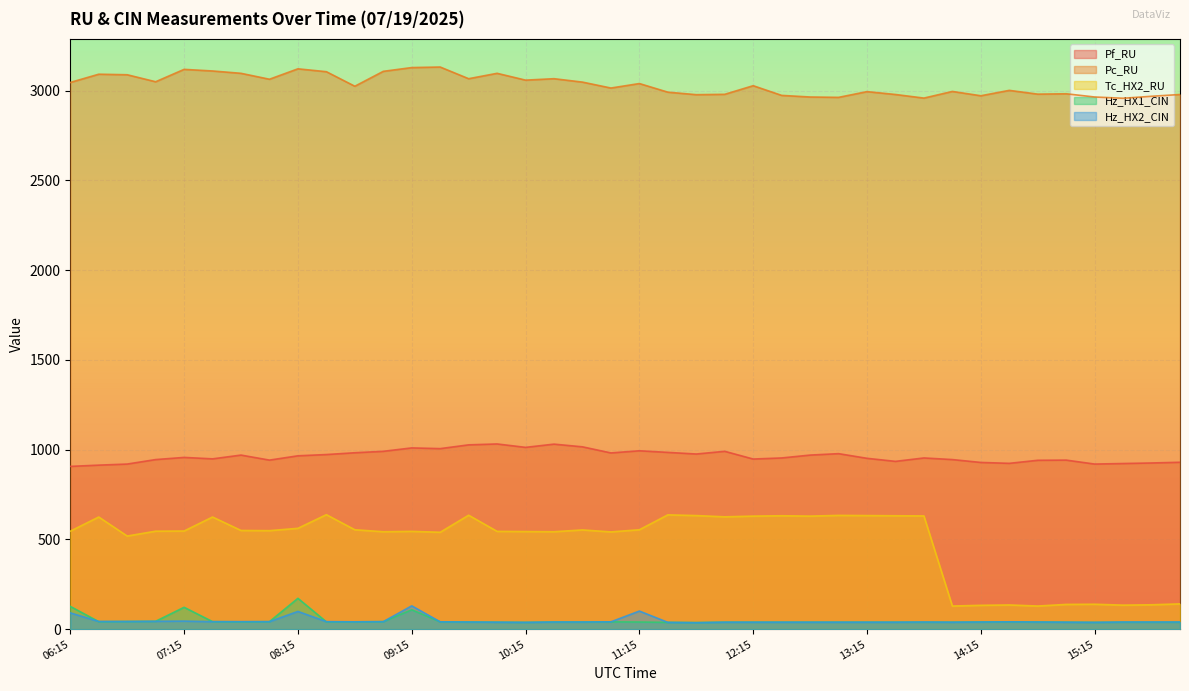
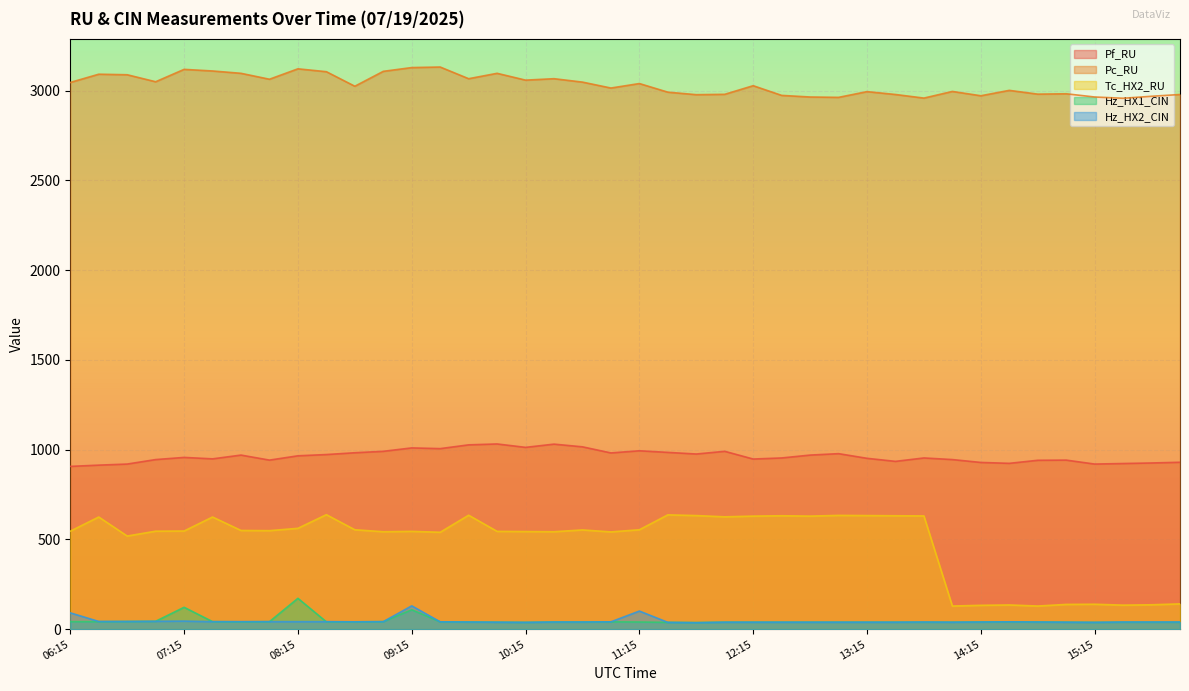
Hz_HX1_CIN, 06:15: 130 -> 40
Hz_HX2_CIN, 08:15: 100 -> 40
